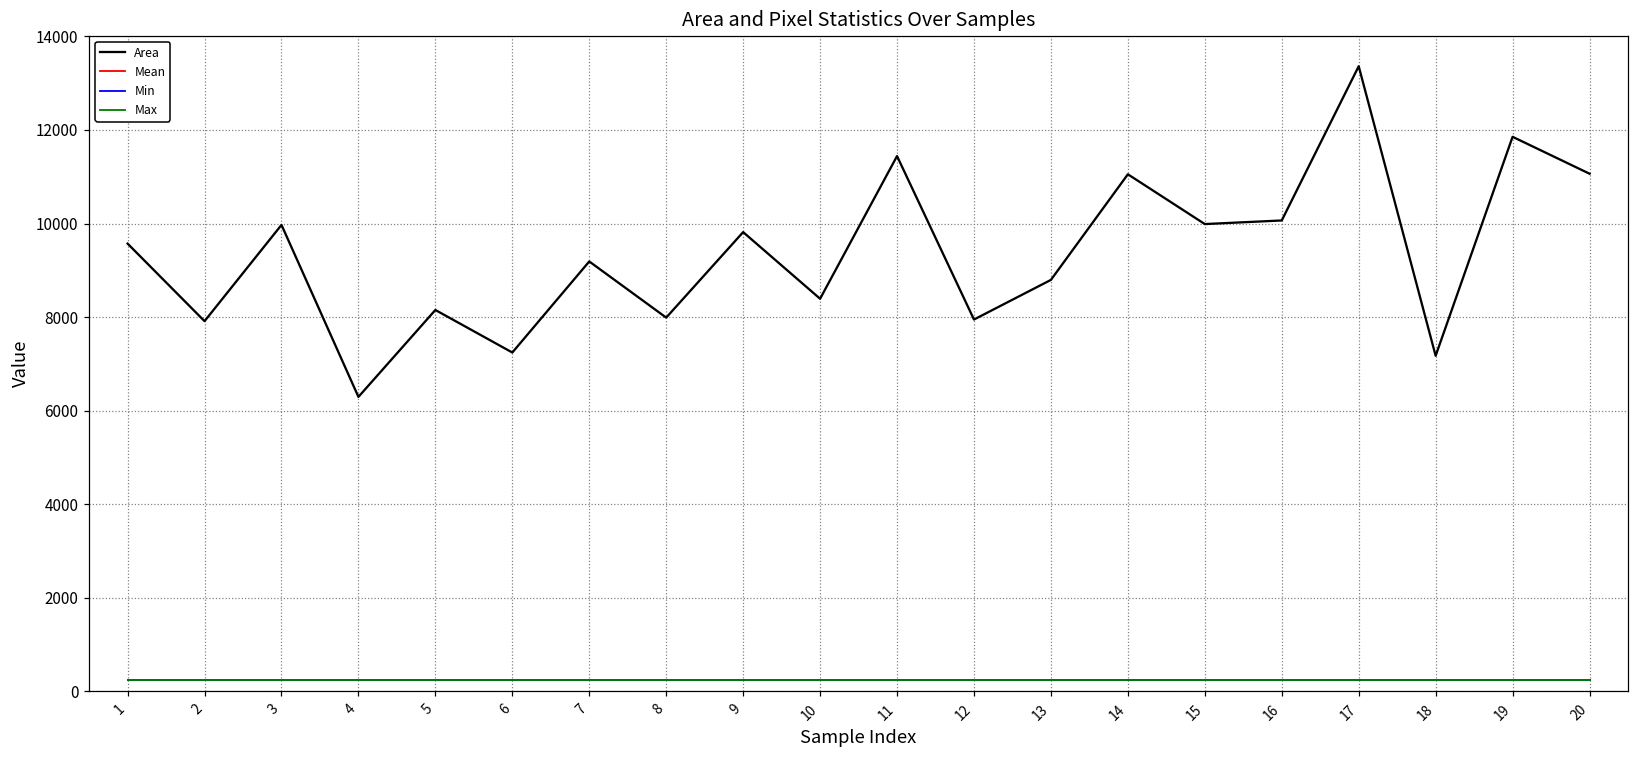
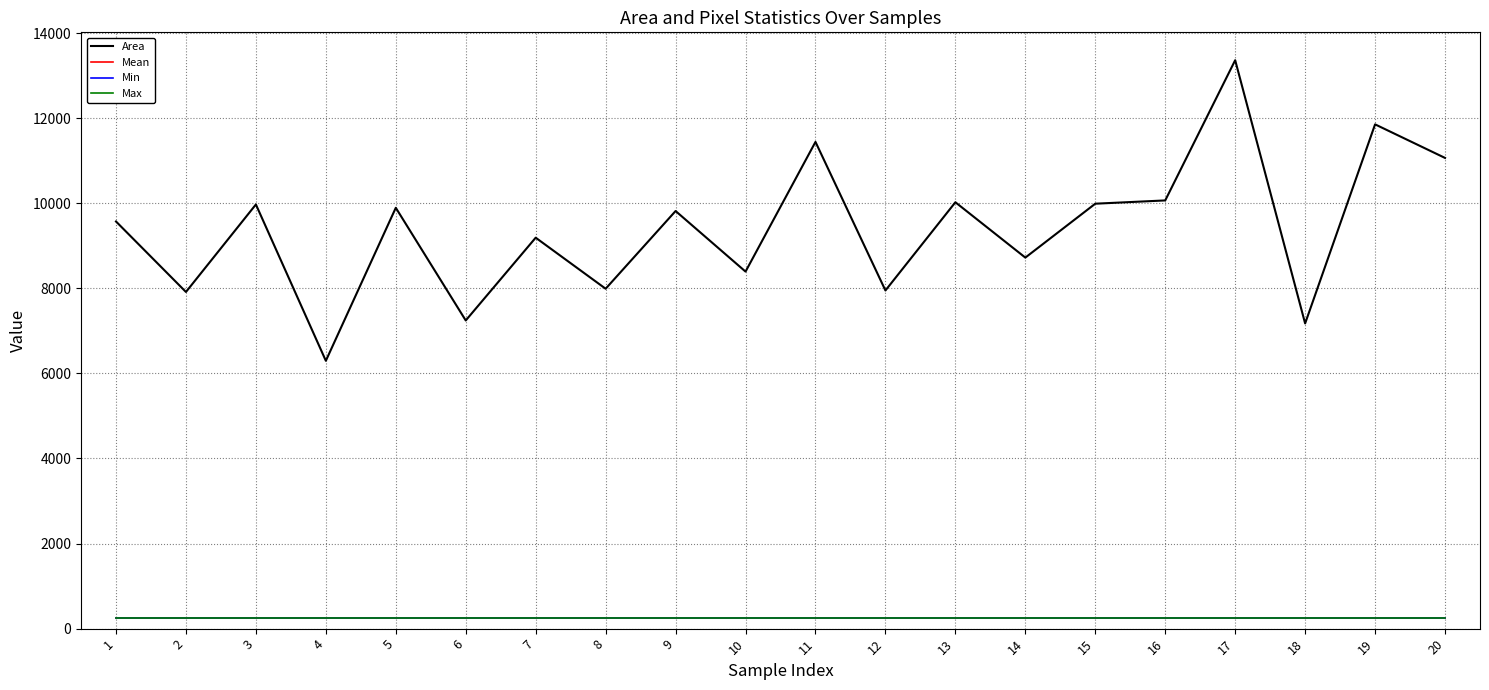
Area, 5: 8200 -> 9900
Area, 13: 8800 -> 10000
Area, 14: 11100 -> 8700
